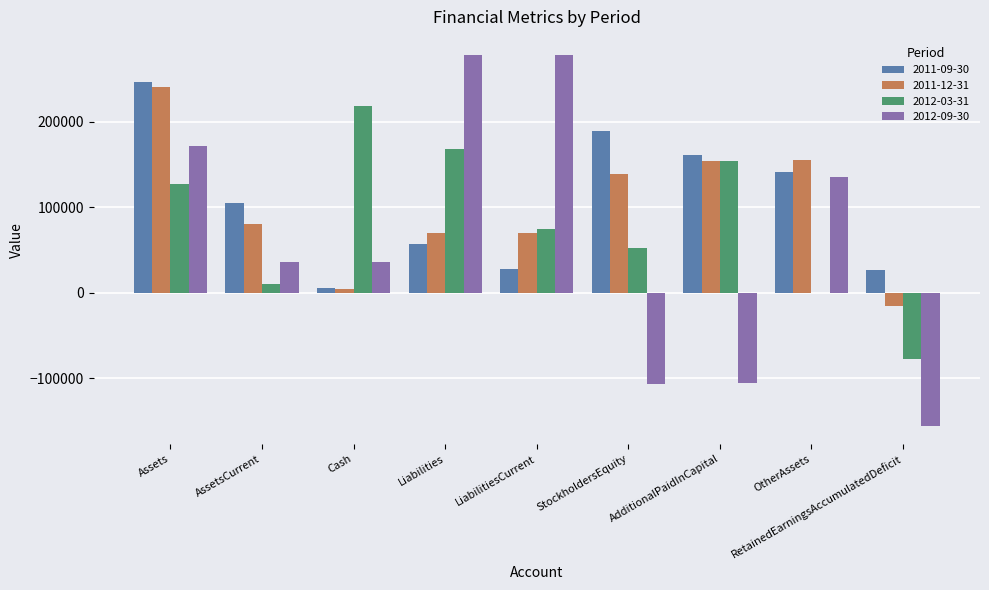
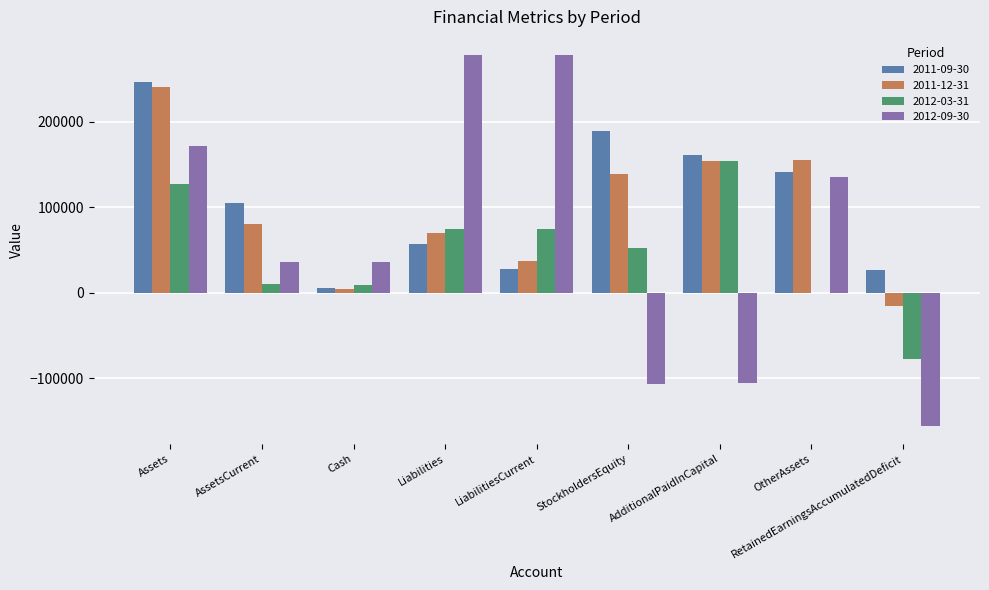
2012-03-31, Cash: 220000 -> 10000
2012-03-31, Liabilities: 170000 -> 70000
2011-12-31, LiabilitiesCurrent: 70000 -> 40000
